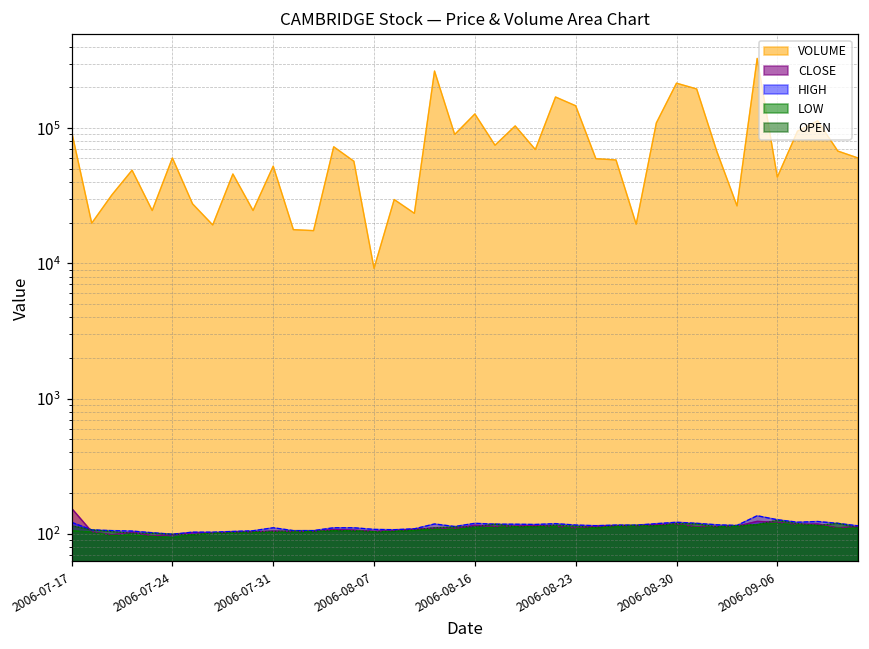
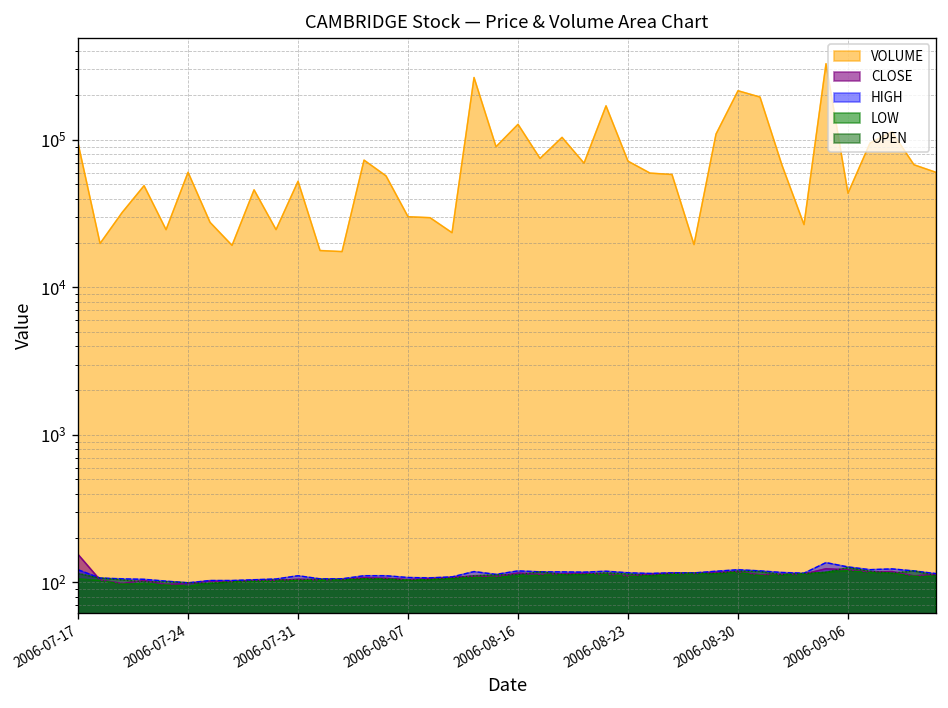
VOLUME, 2006-08-07: 9000 -> 30000
VOLUME, 2006-08-23: 150000 -> 70000
